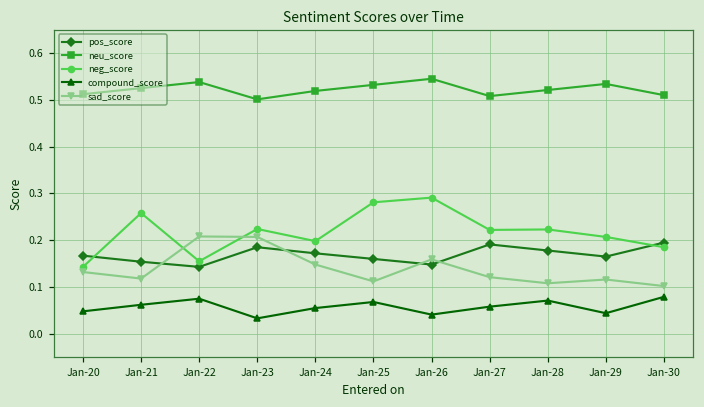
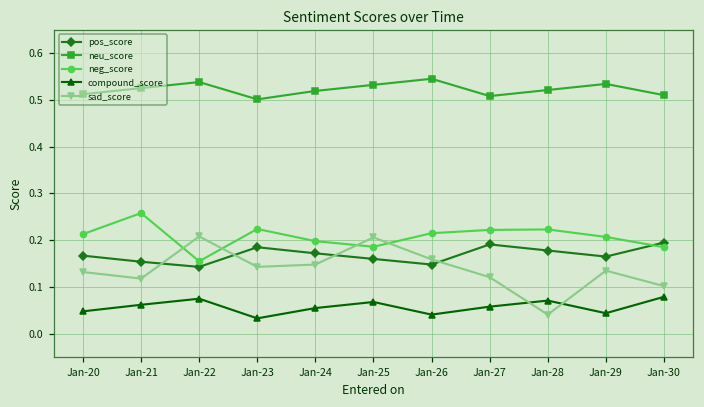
neg_score, Jan-20: 0.14 -> 0.21
sad_score, Jan-23: 0.21 -> 0.14
neg_score, Jan-25: 0.28 -> 0.19
sad_score, Jan-25: 0.11 -> 0.21
neg_score, Jan-26: 0.29 -> 0.22
sad_score, Jan-28: 0.11 -> 0.04
sad_score, Jan-29: 0.12 -> 0.14
